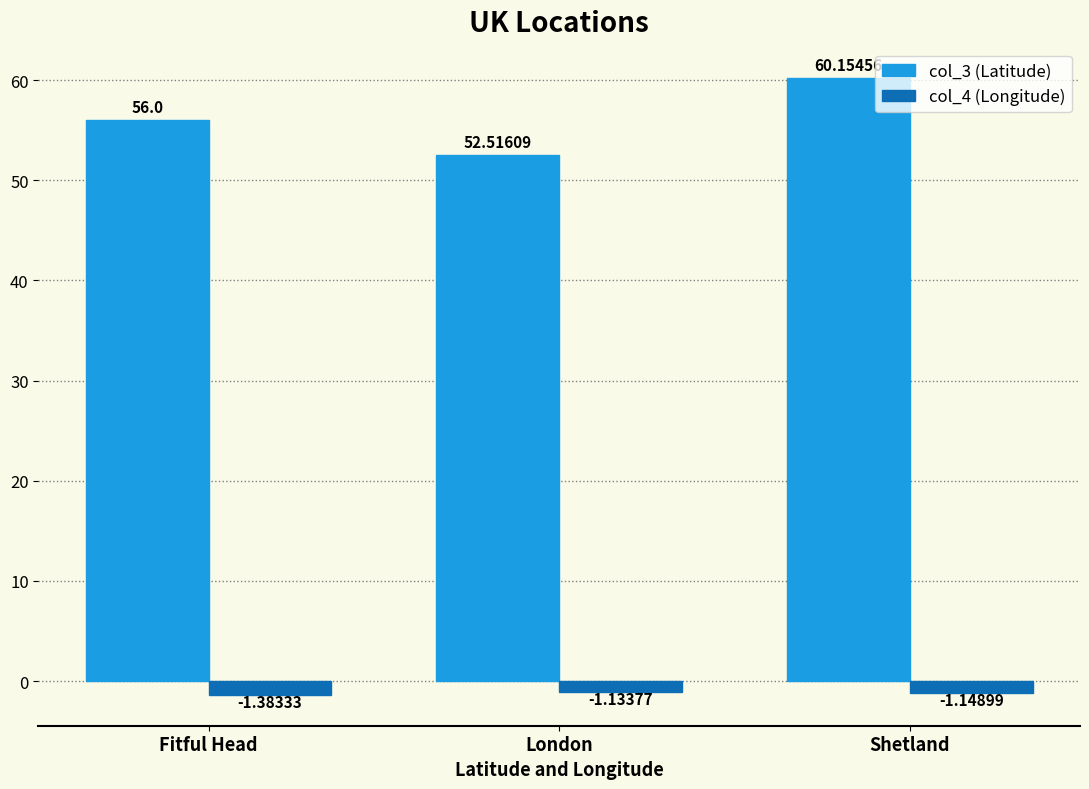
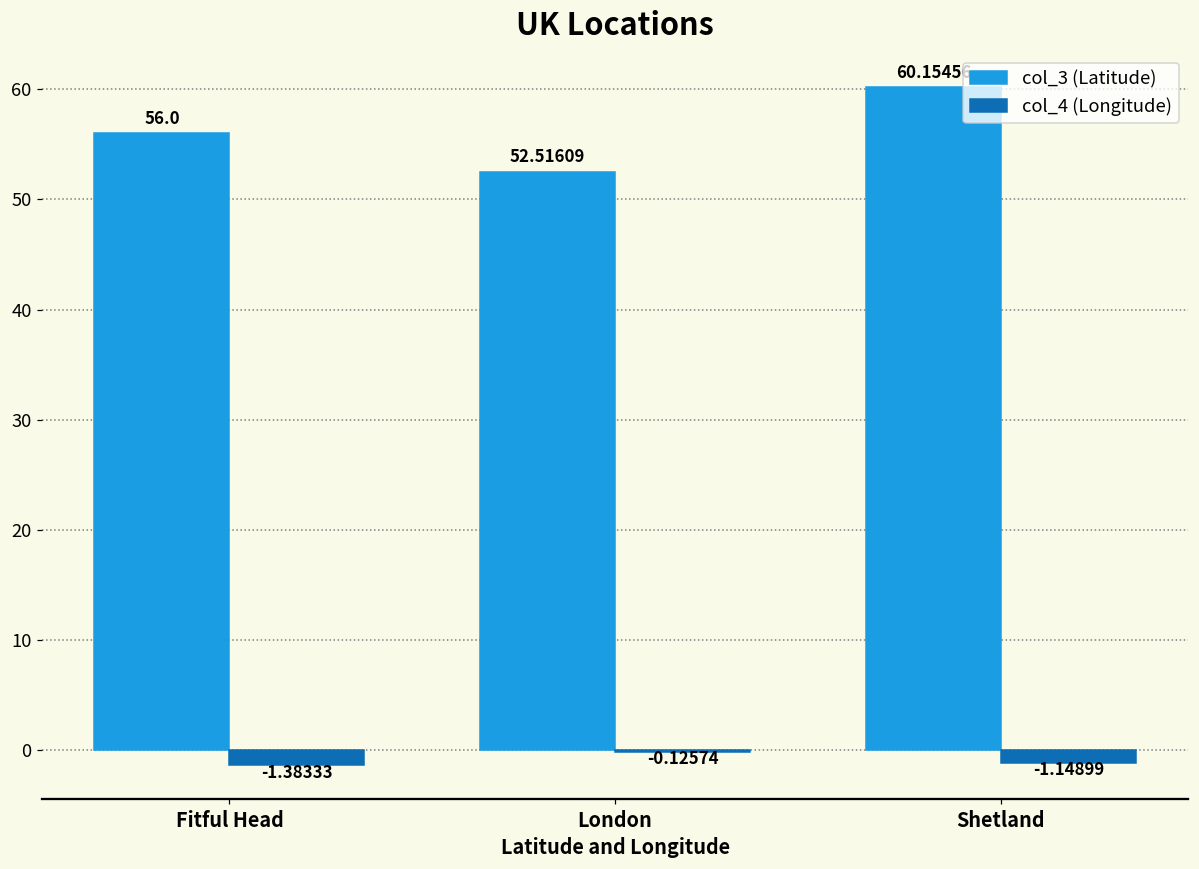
col_4 (Longitude), London: -1.13377 -> -0.12574
